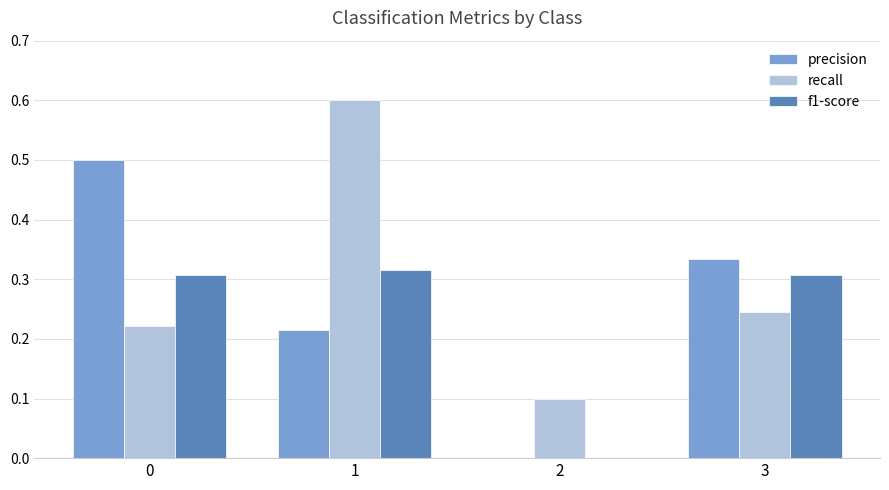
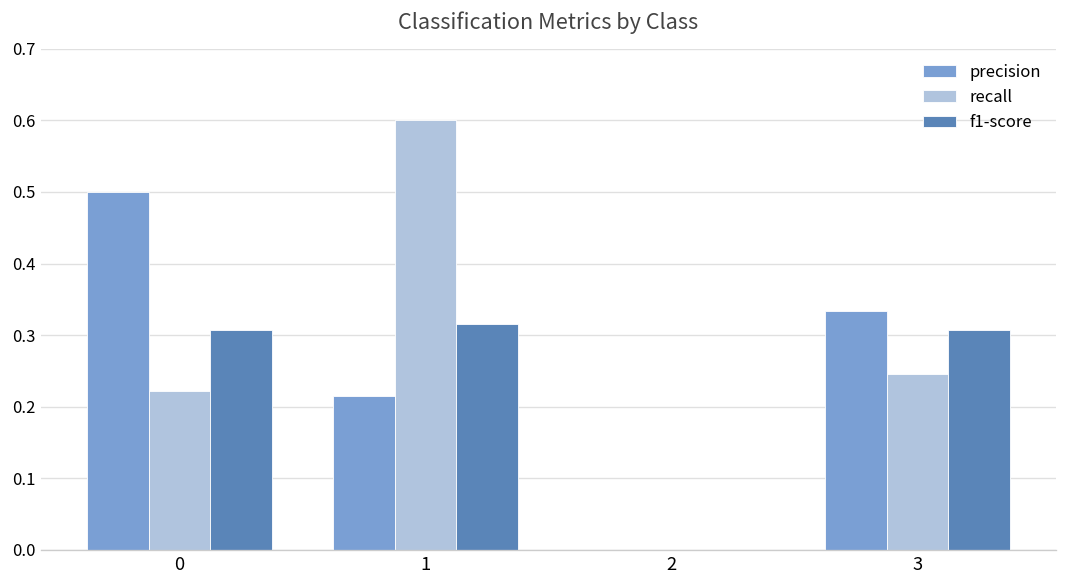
recall, 2: 0.1 -> 0.0
